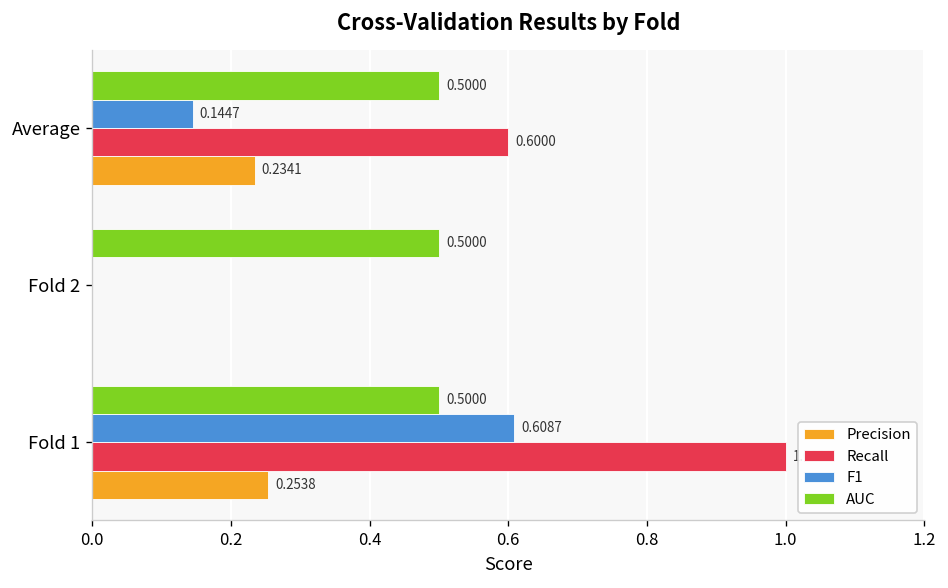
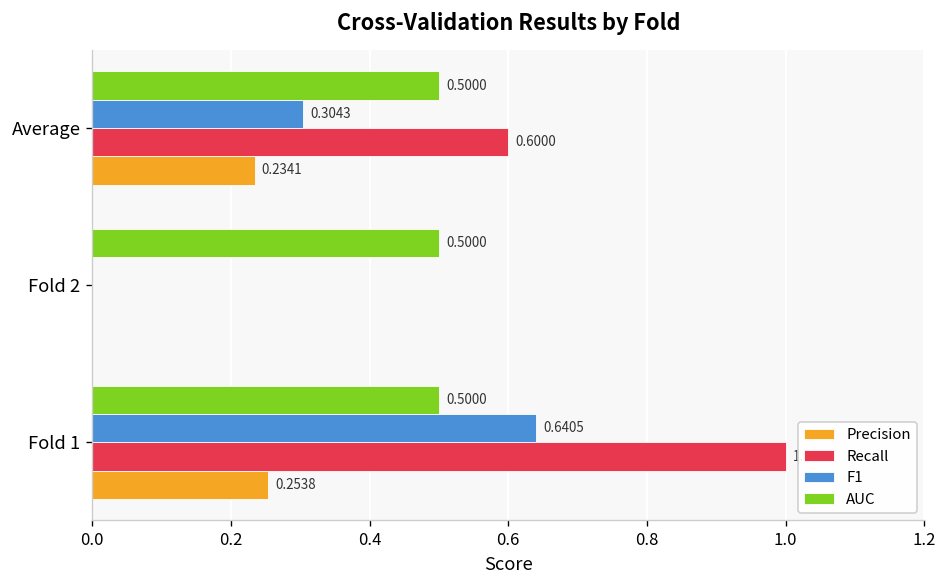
F1, Average: 0.1447 -> 0.3043
F1, Fold 1: 0.6087 -> 0.6405
